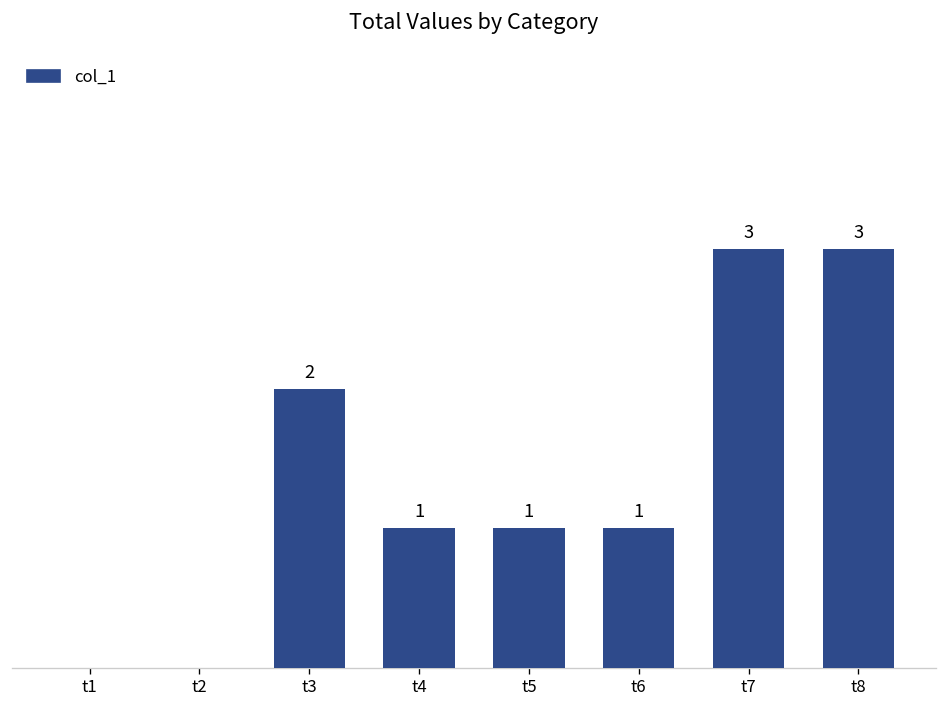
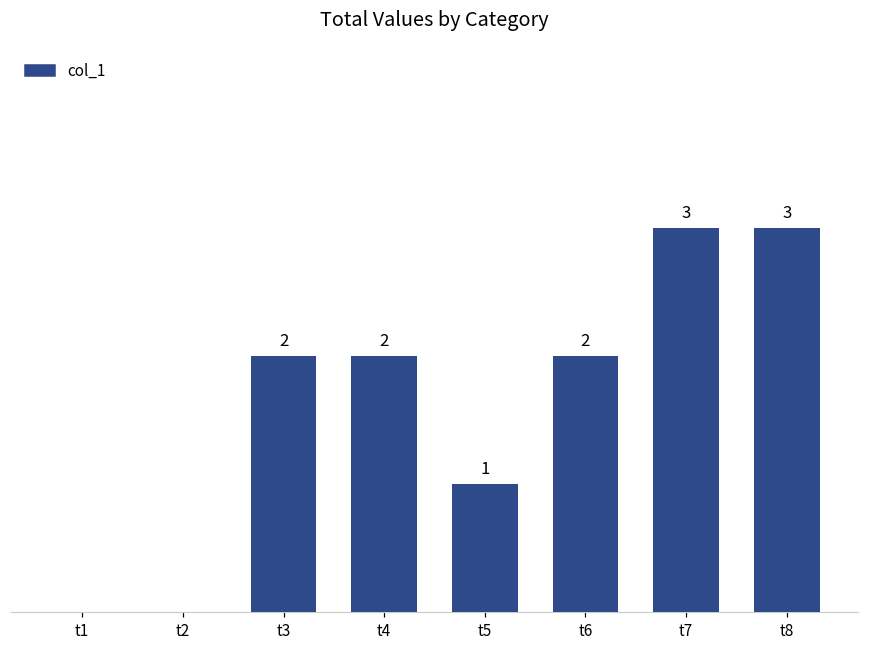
t4: 1 -> 2
t6: 1 -> 2
